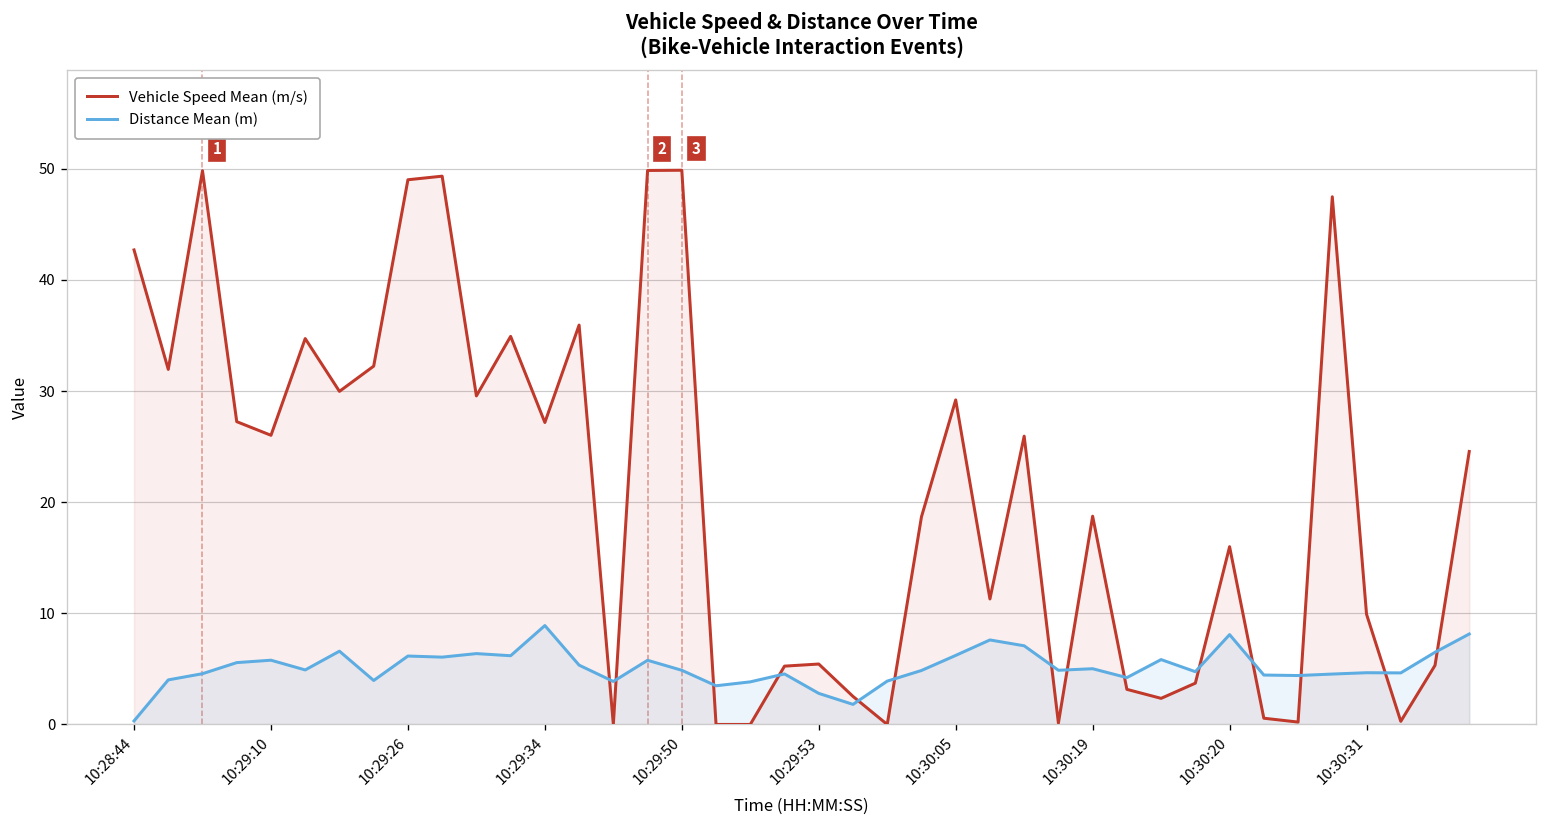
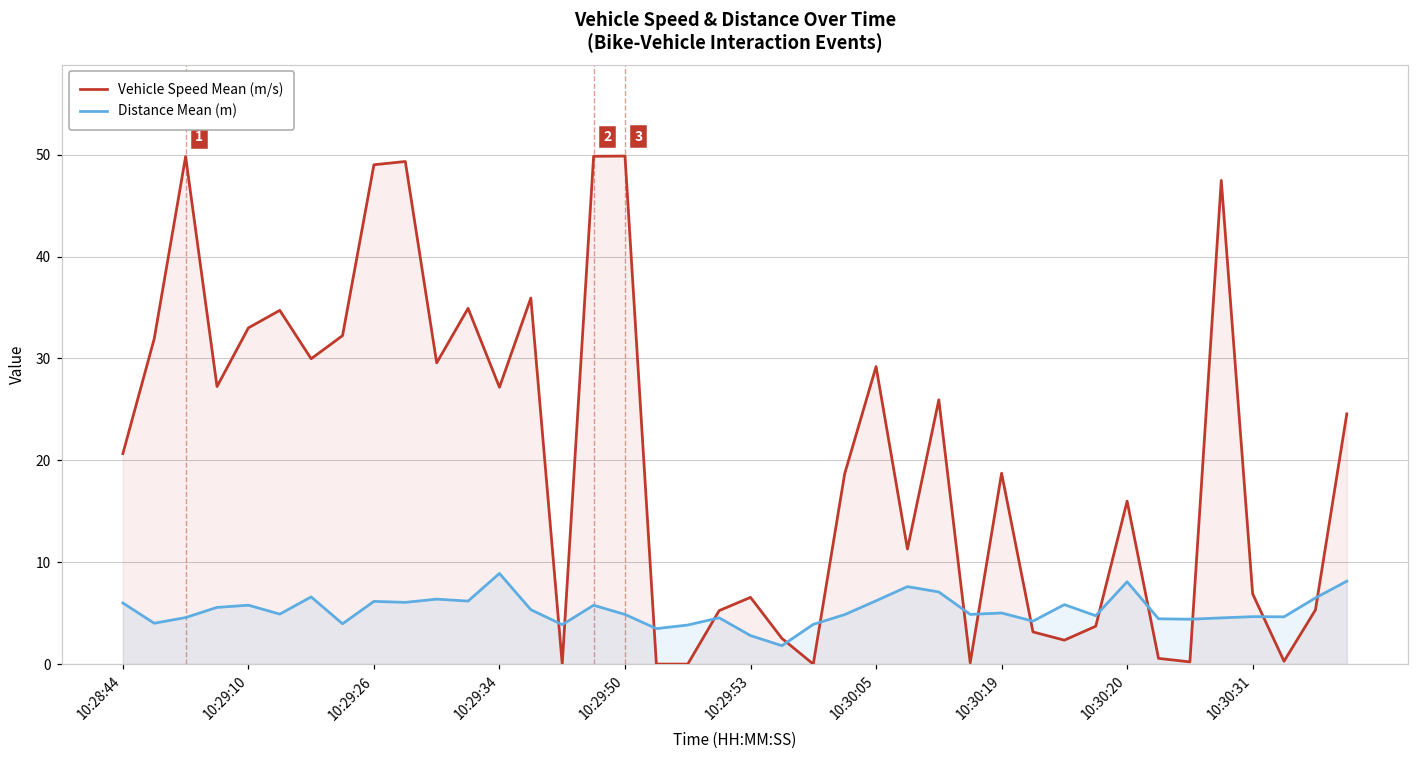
Vehicle Speed Mean (m/s), 10:28:44: 43 -> 21
Distance Mean (m), 10:28:44: 0 -> 6
Vehicle Speed Mean (m/s), 10:29:10: 26 -> 33
Vehicle Speed Mean (m/s), 10:29:53: 5 -> 7
Vehicle Speed Mean (m/s), 10:30:31: 10 -> 7
